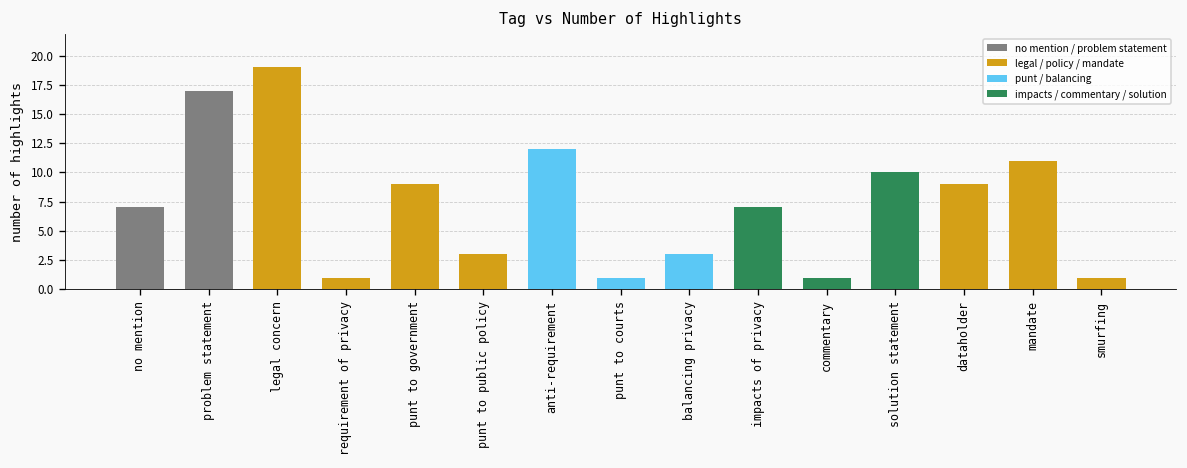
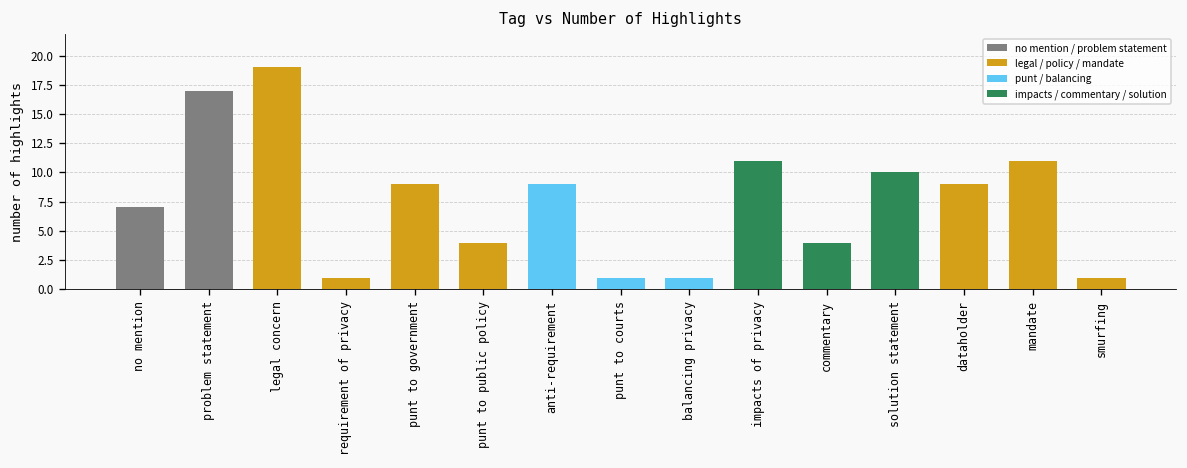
punt to public policy: 3 -> 4
anti-requirement: 12 -> 9
balancing privacy: 3 -> 1
impacts of privacy: 7 -> 11
commentary: 1 -> 4
